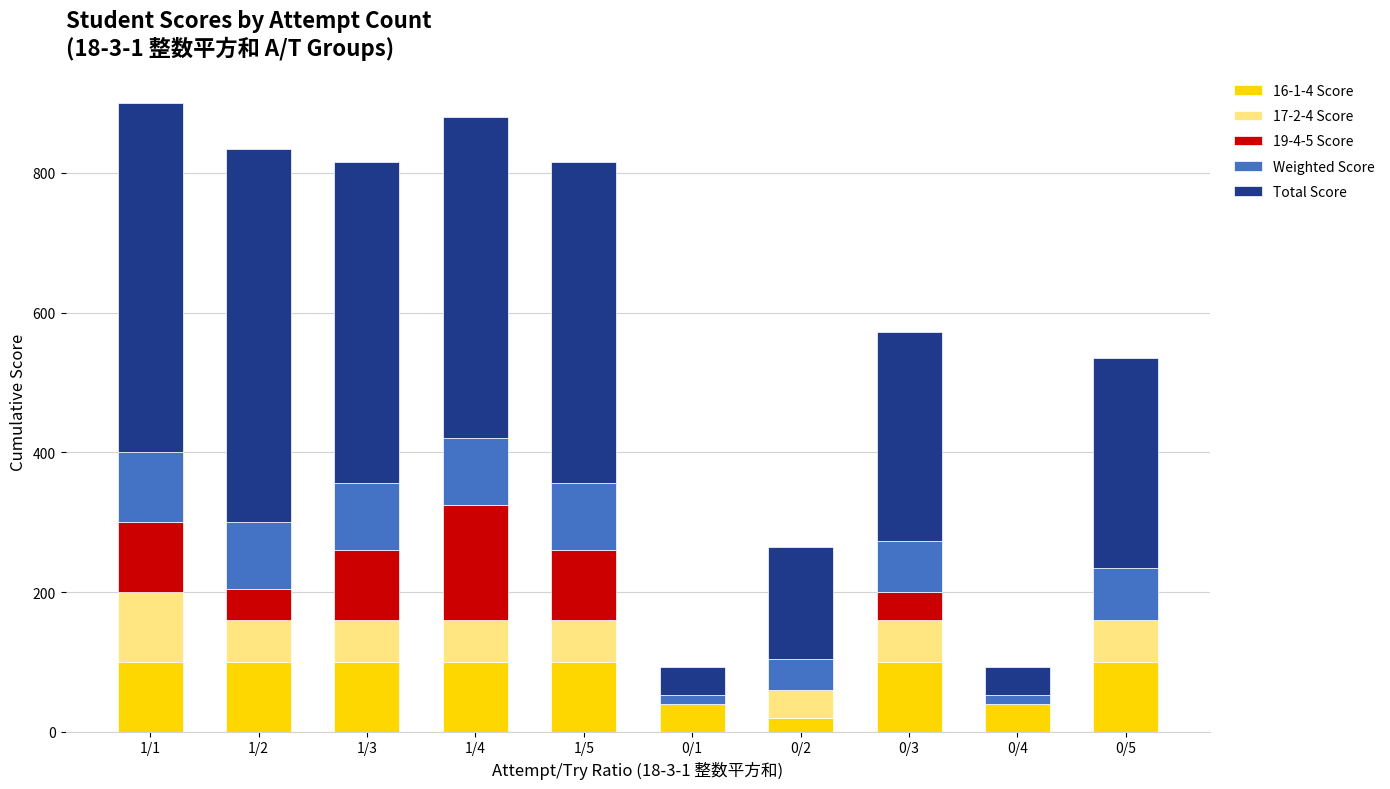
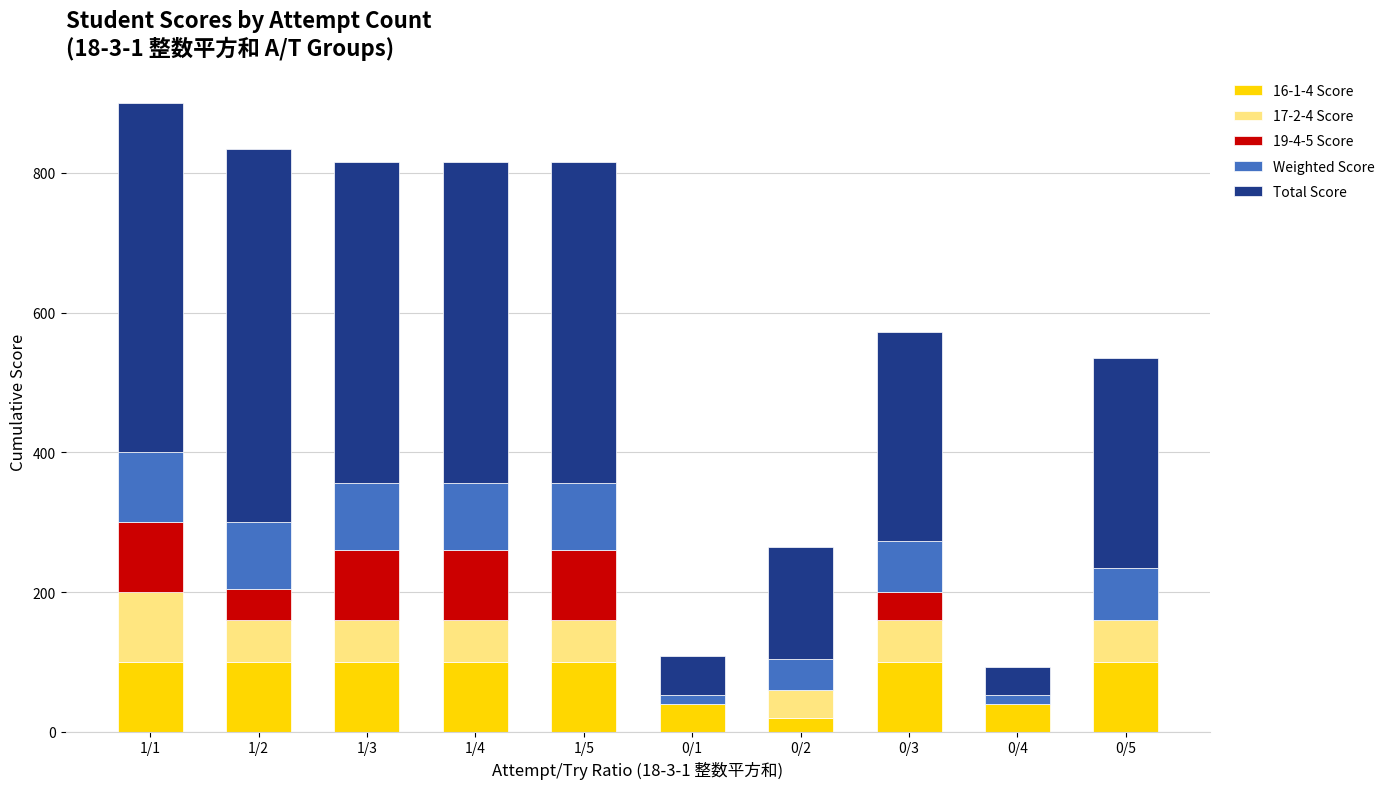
19-4-5 Score, 1/4: 160 -> 100
Total Score, 0/1: 40 -> 60
